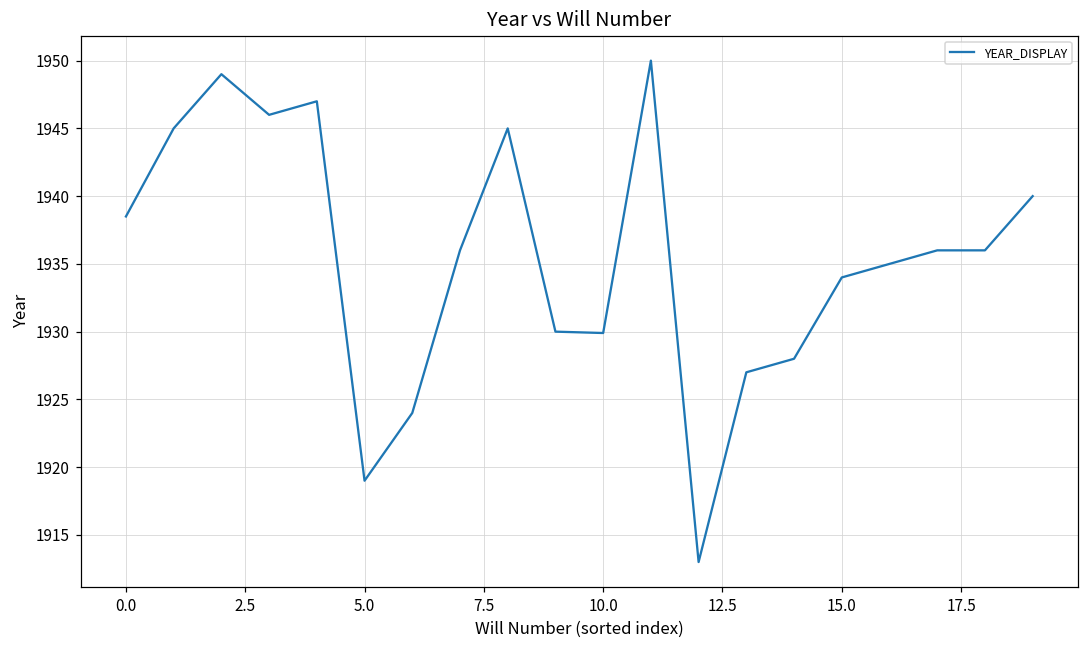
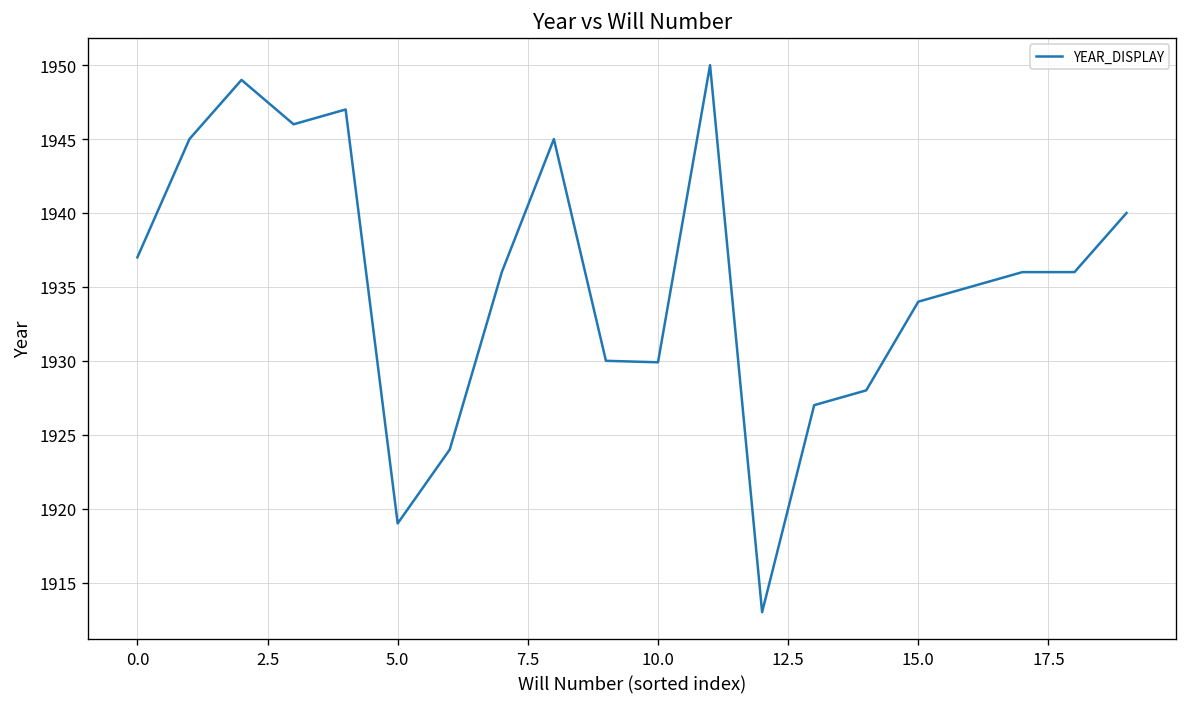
0.0: 1938.5 -> 1937.0
